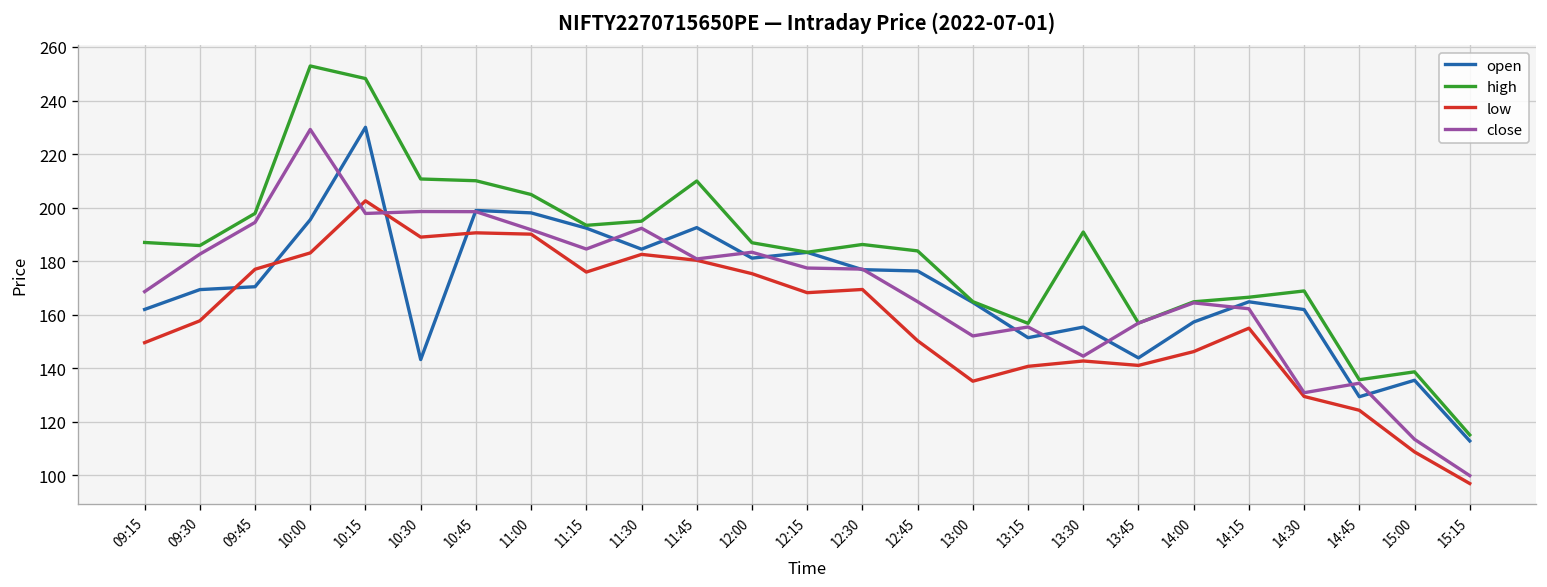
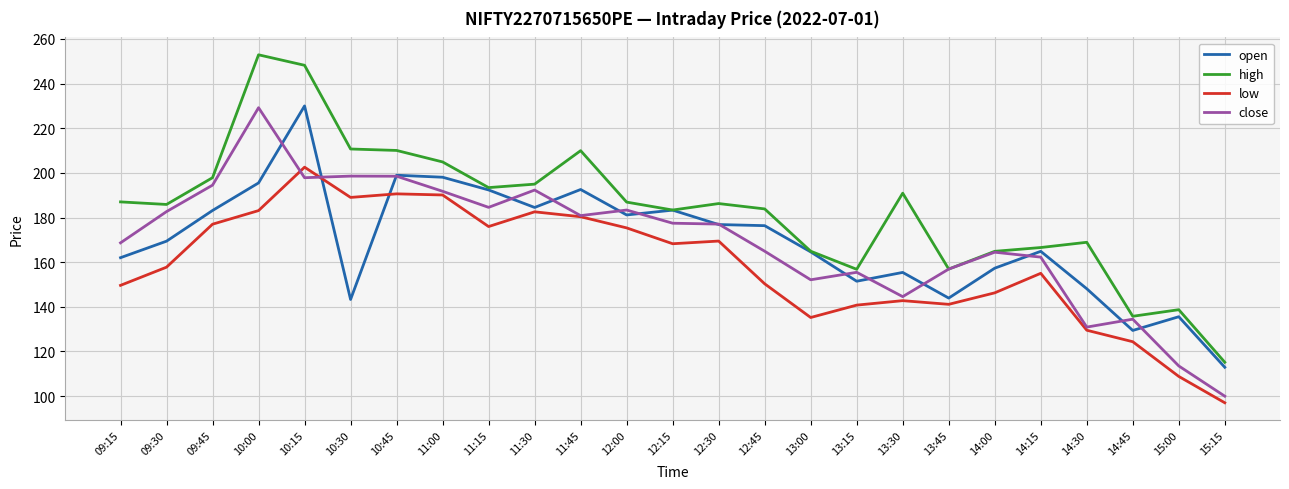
open, 09:45: 170 -> 183
open, 14:30: 162 -> 148
